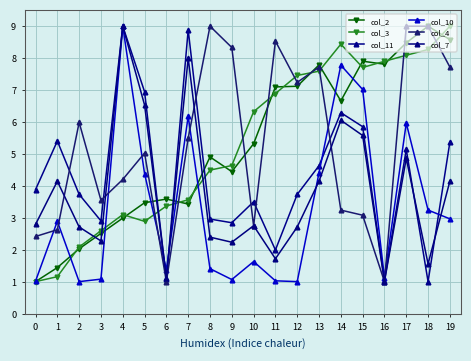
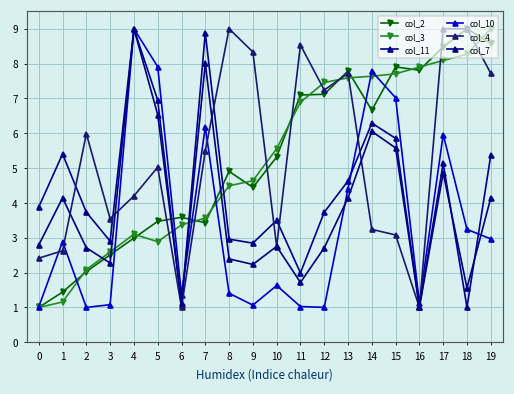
col_10, 5: 4.4 -> 7.9
col_3, 10: 6.3 -> 5.6
col_3, 14: 8.4 -> 7.6
